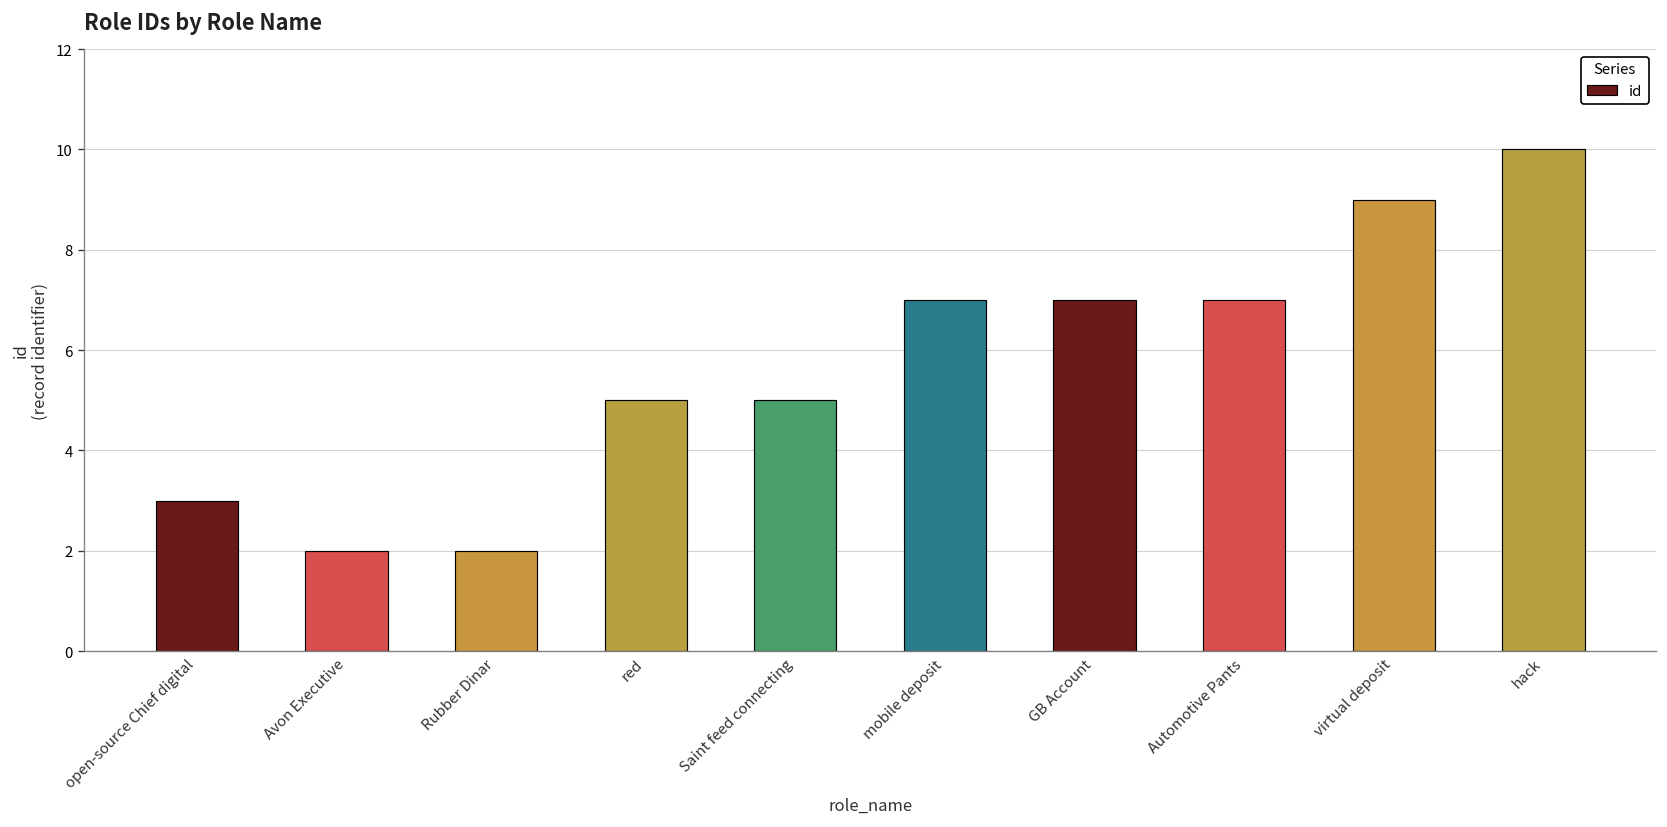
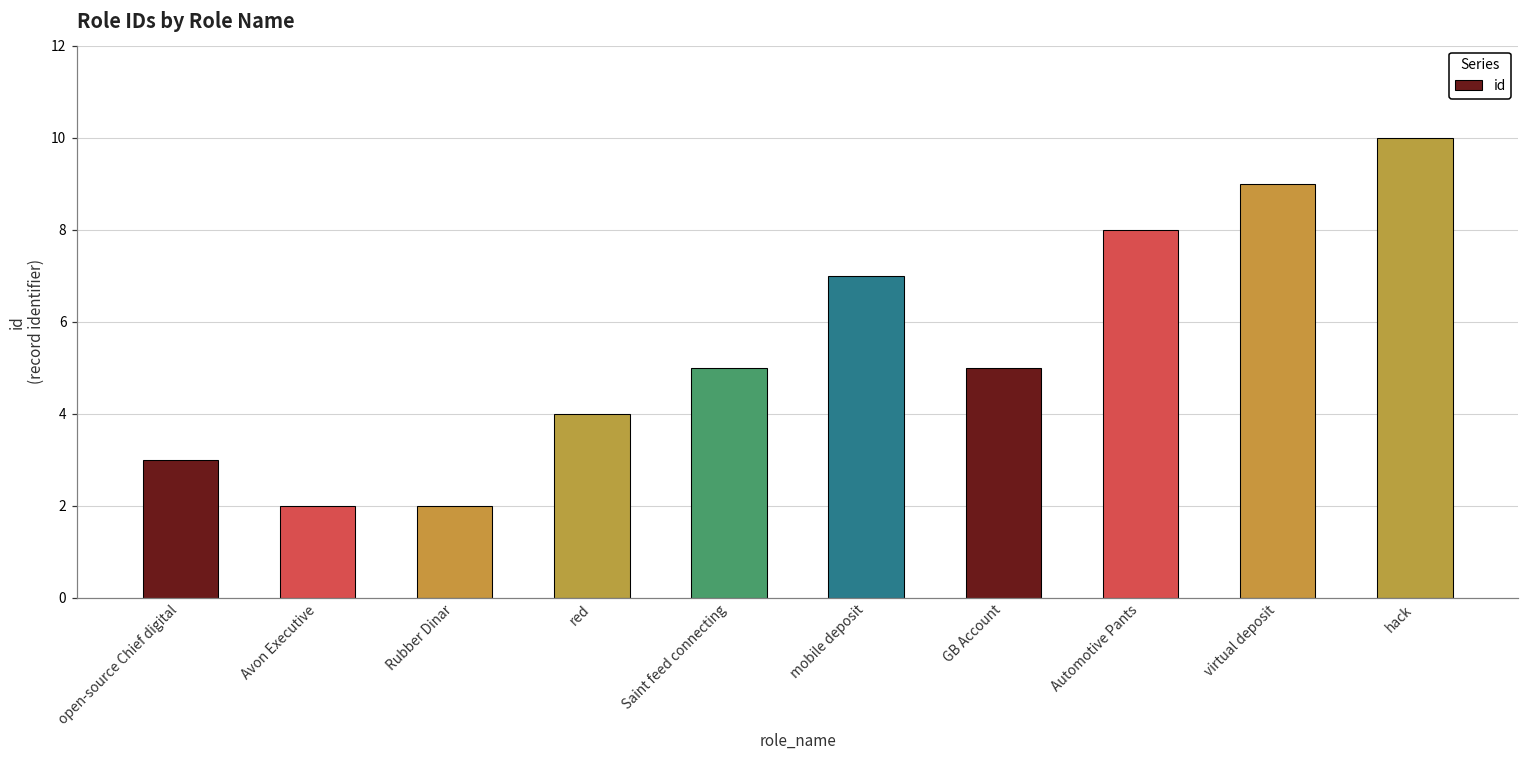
red: 5 -> 4
GB Account: 7 -> 5
Automotive Pants: 7 -> 8
